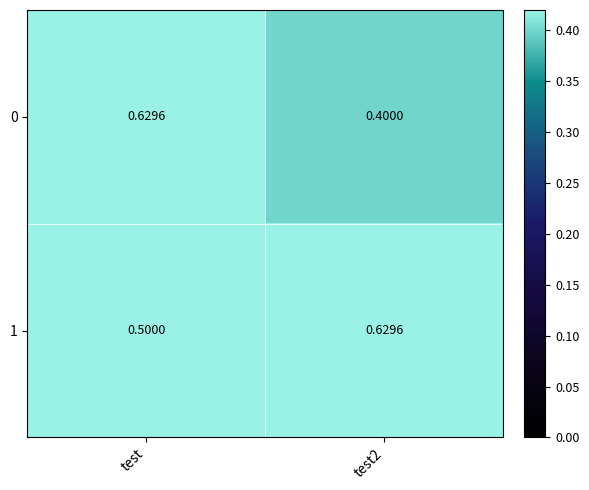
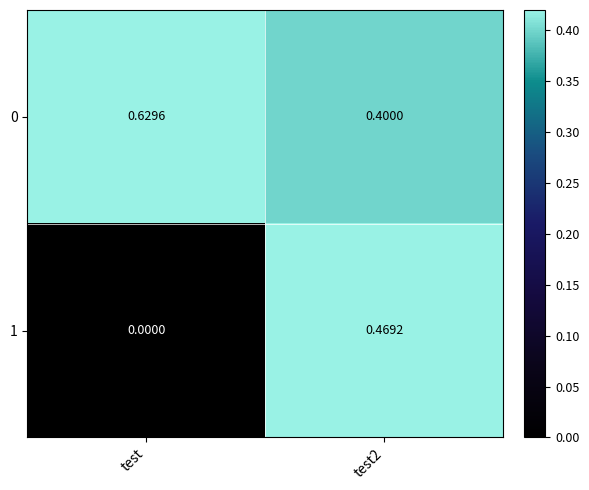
1, test: 0.5000 -> 0.0000
1, test2: 0.6296 -> 0.4692
